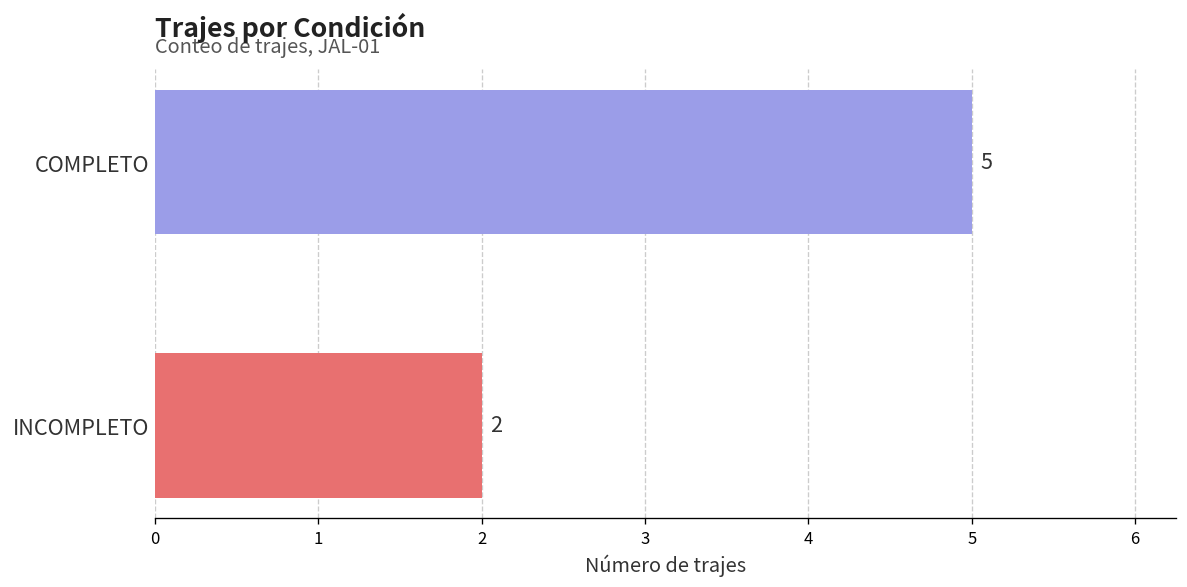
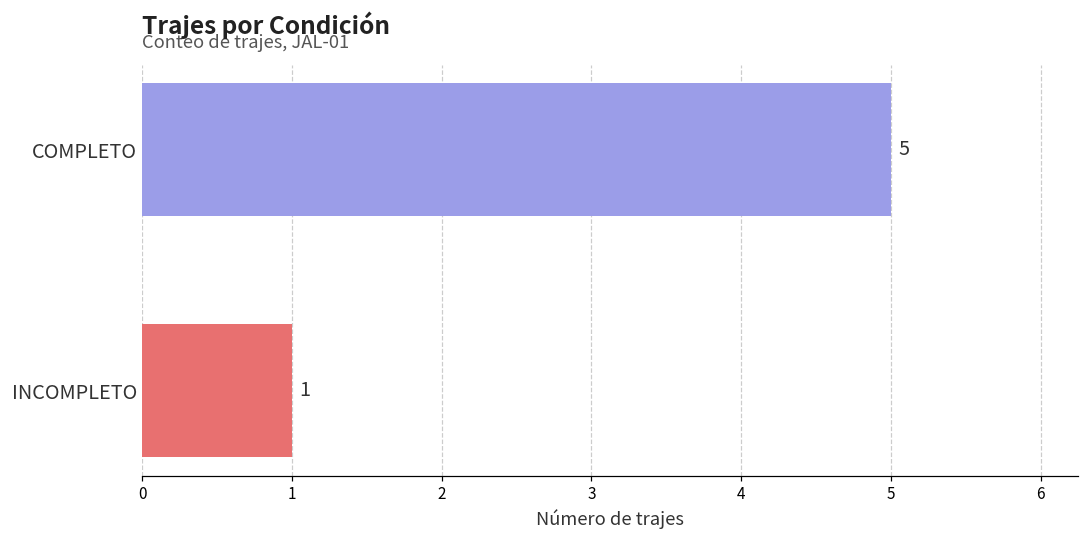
INCOMPLETO: 2 -> 1
